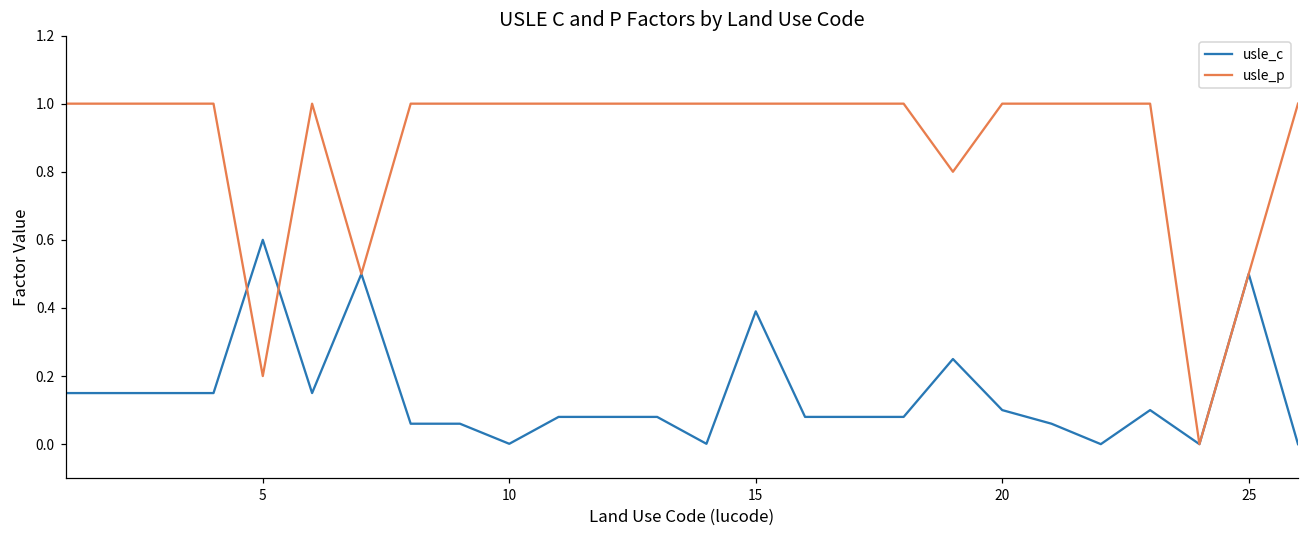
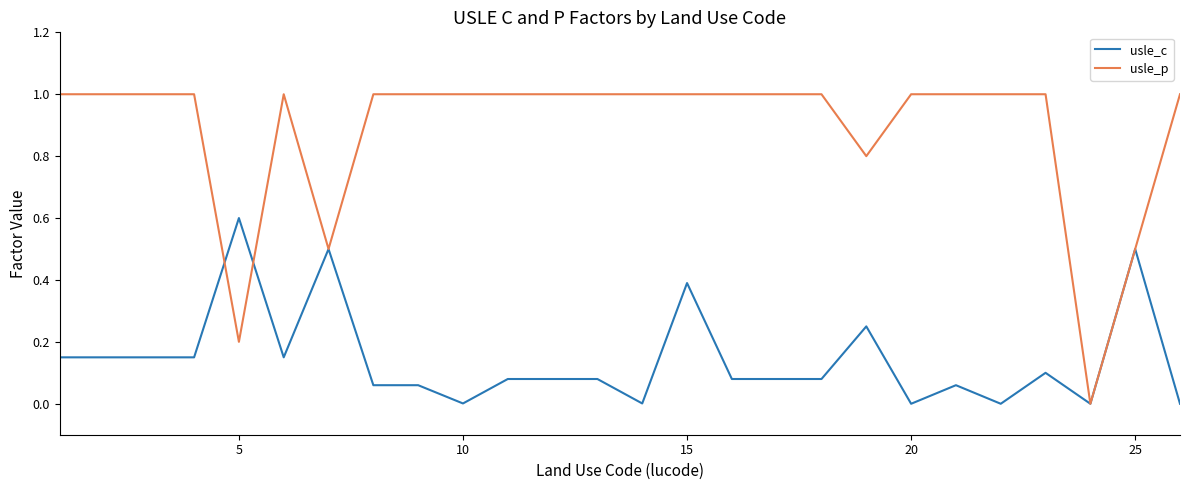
usle_c, 20: 0.1 -> 0.0
